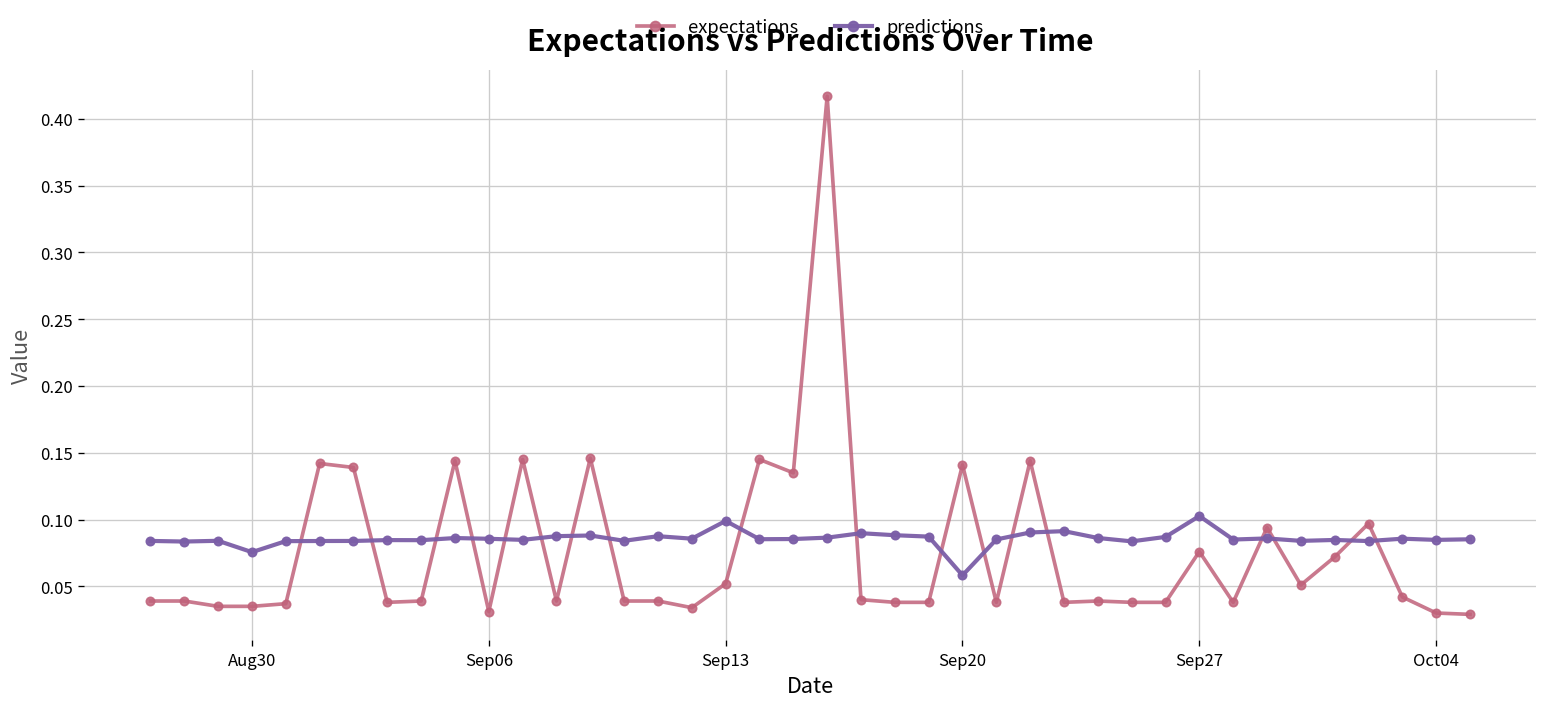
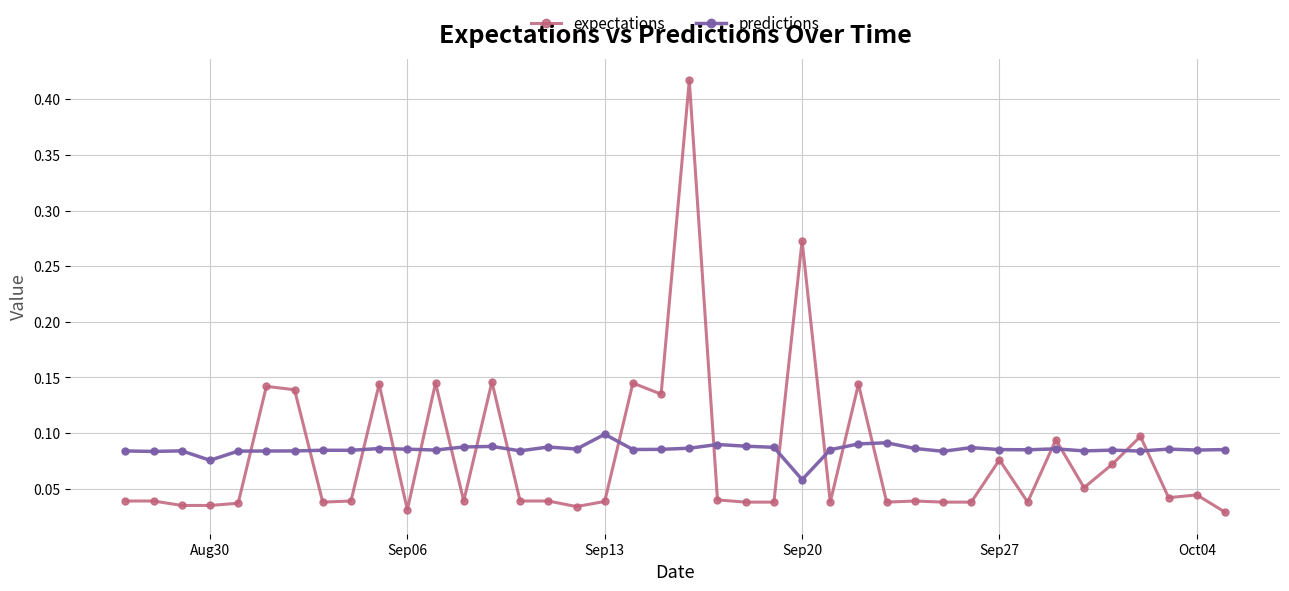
expectations, Sep13: 0.052 -> 0.039
expectations, Sep20: 0.141 -> 0.273
predictions, Sep27: 0.103 -> 0.085
expectations, Oct04: 0.030 -> 0.044
